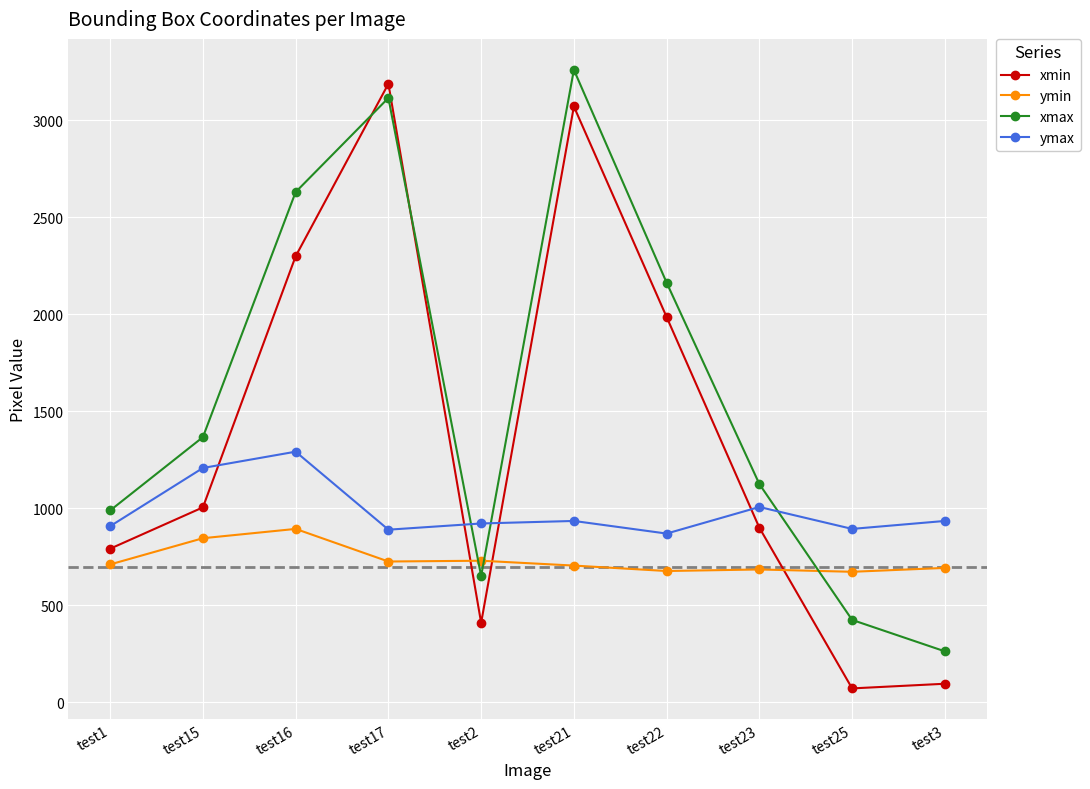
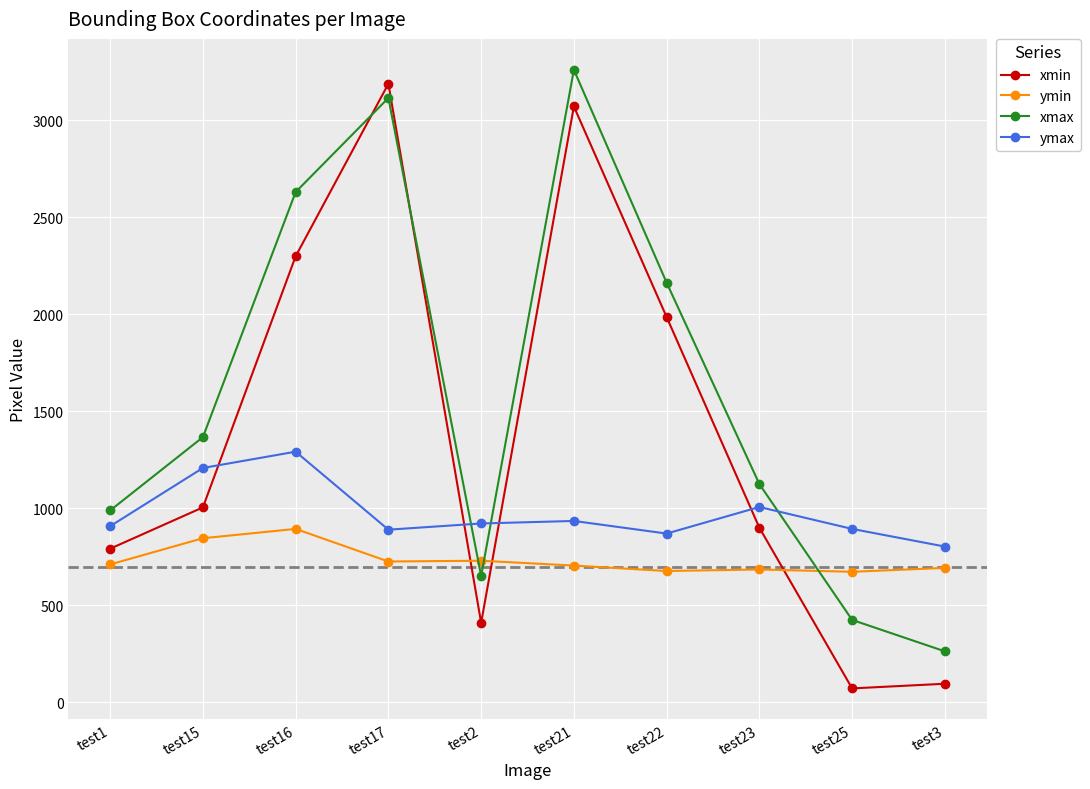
ymax, test3: 940 -> 800
